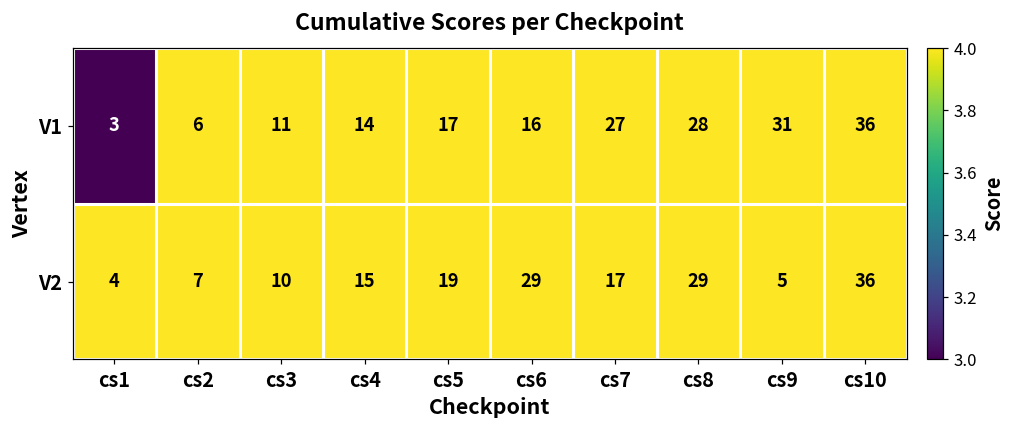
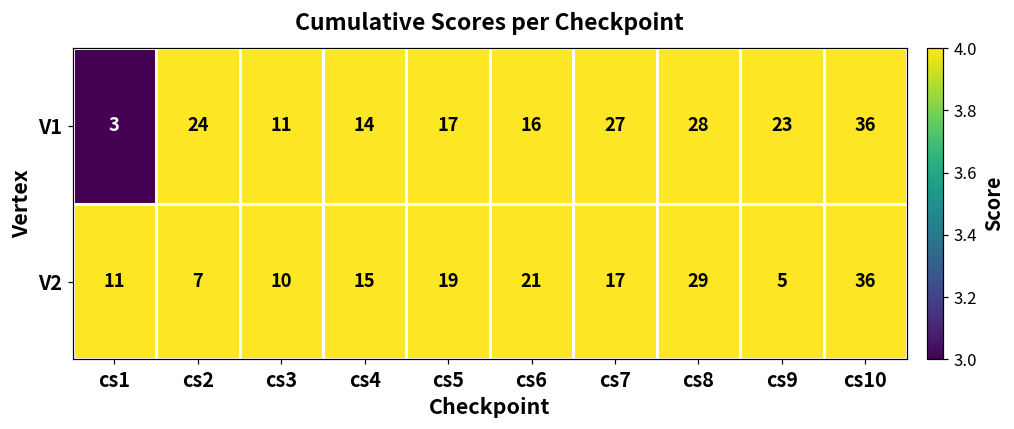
V1, cs2: 6 -> 24
V1, cs9: 31 -> 23
V2, cs1: 4 -> 11
V2, cs6: 29 -> 21
